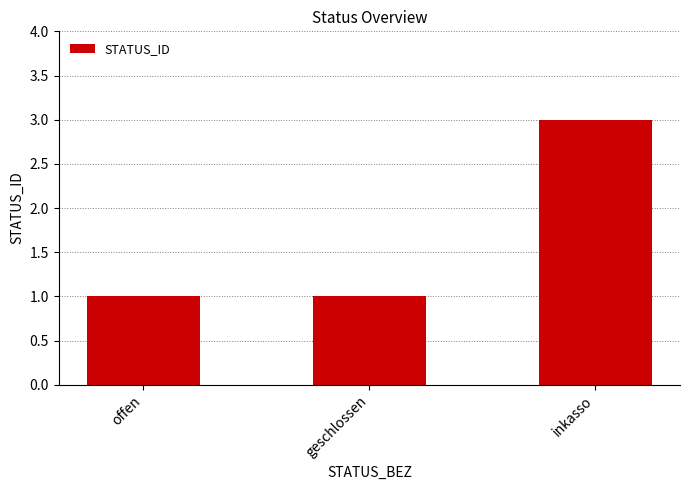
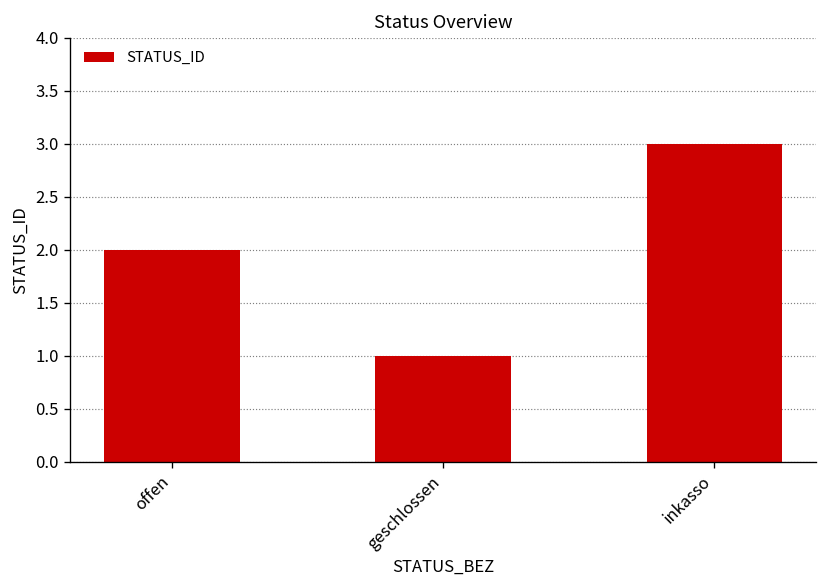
offen: 1 -> 2
